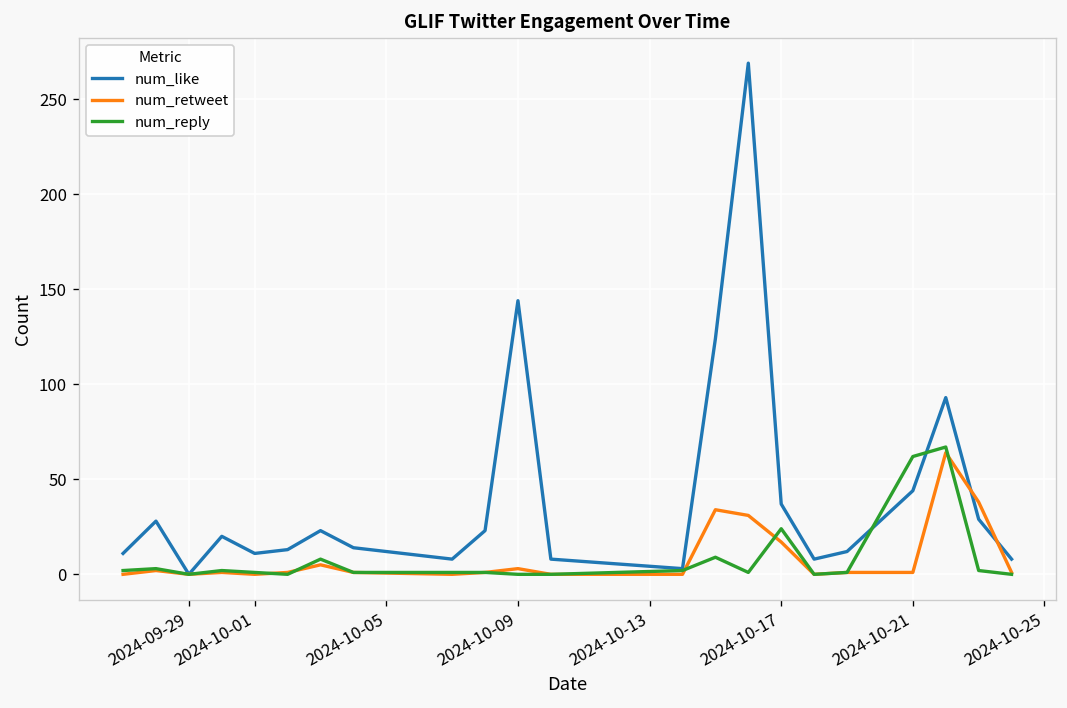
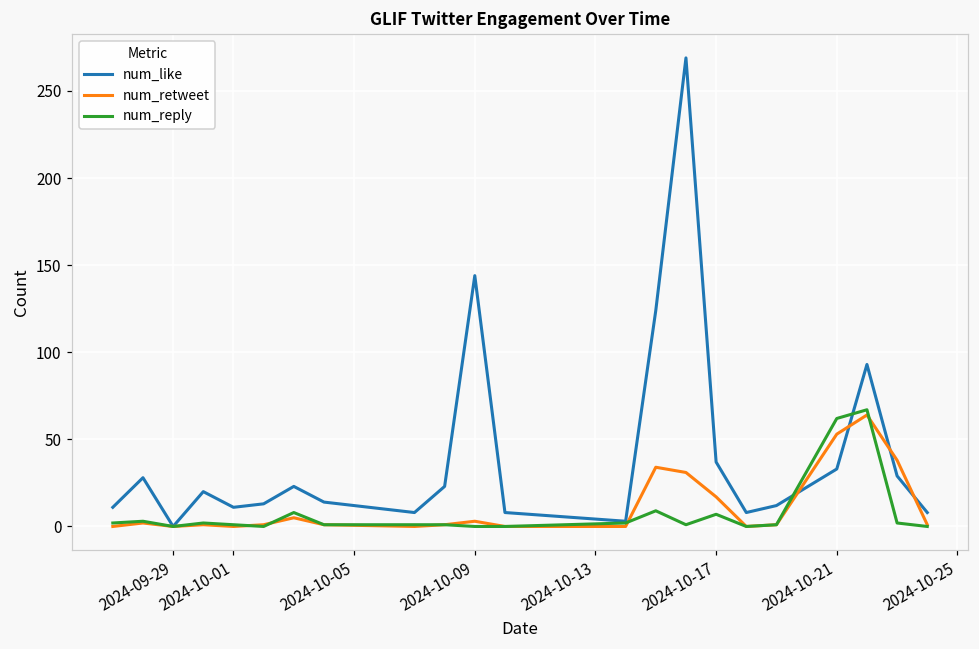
num_reply, 2024-10-17: 24 -> 7
num_like, 2024-10-21: 44 -> 33
num_retweet, 2024-10-21: 1 -> 53
